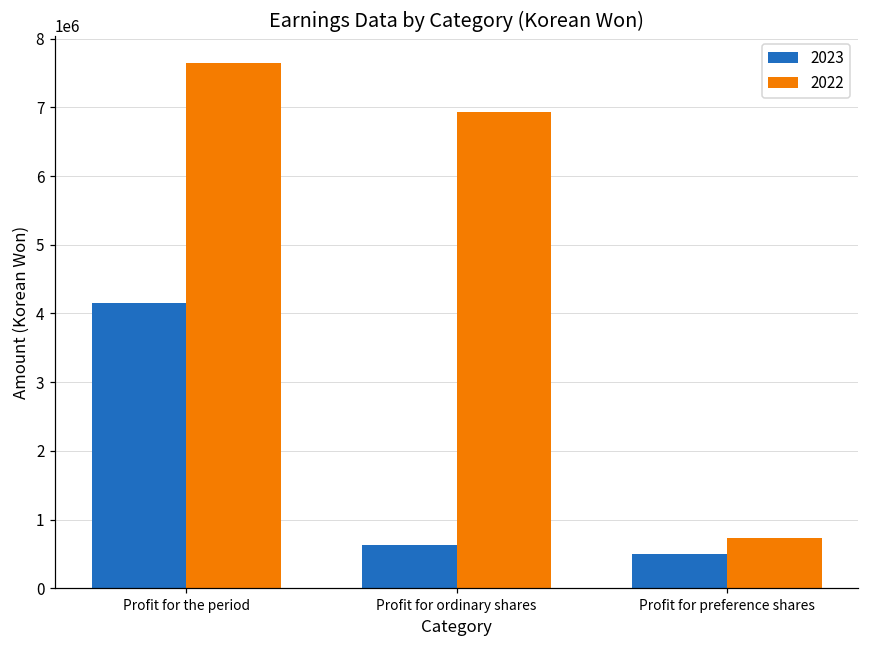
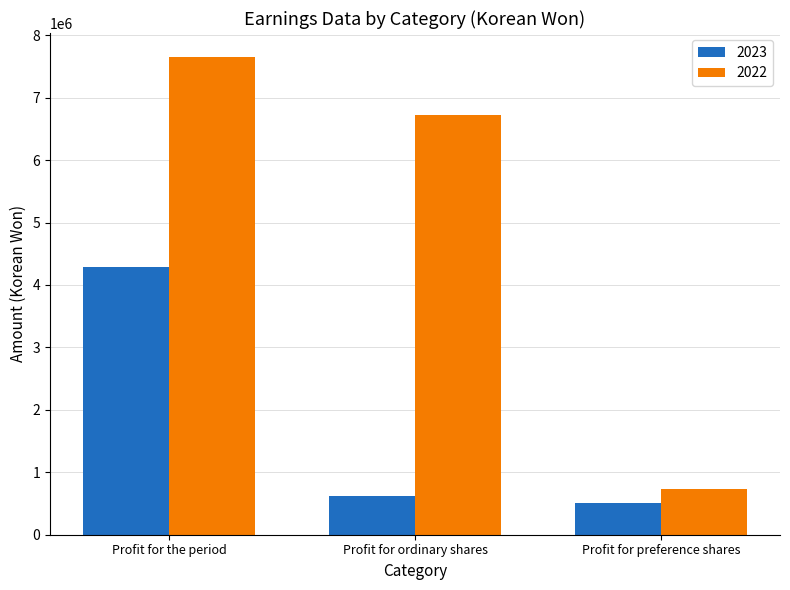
2023, Profit for the period: 4200000 -> 4300000
2022, Profit for ordinary shares: 6900000 -> 6700000
